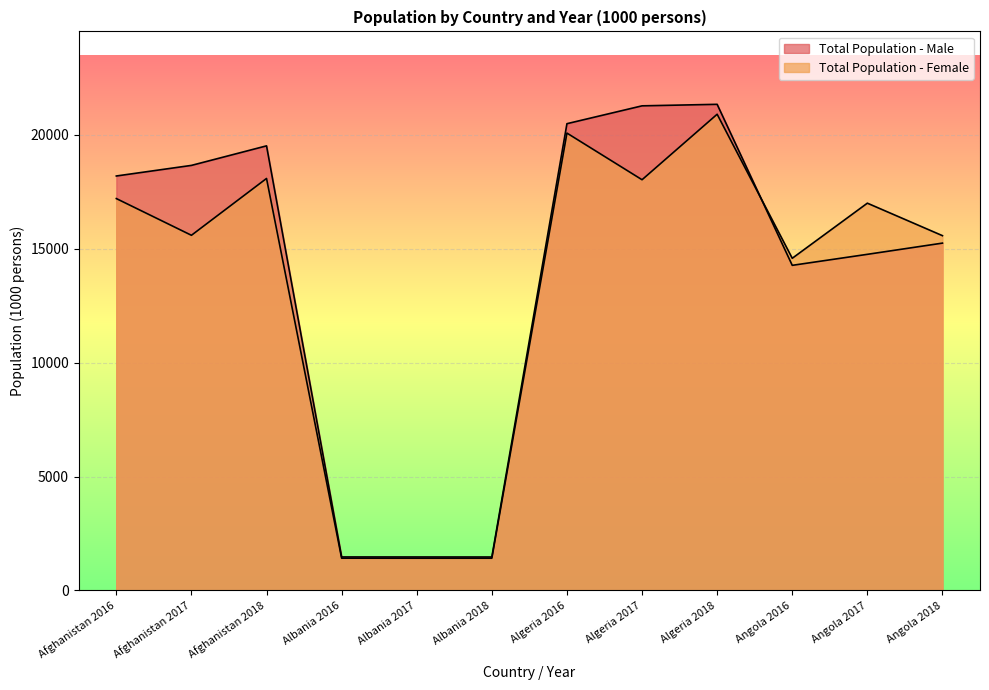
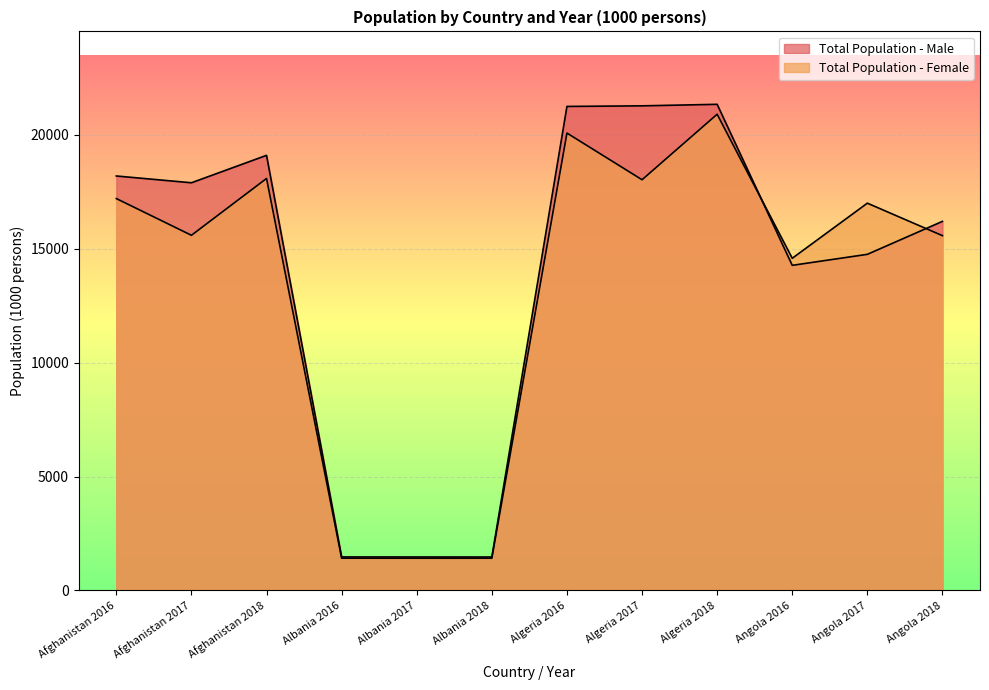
Total Population - Male, Afghanistan 2017: 18700 -> 17900
Total Population - Male, Afghanistan 2018: 19500 -> 19100
Total Population - Male, Algeria 2016: 20500 -> 21200
Total Population - Male, Angola 2018: 15200 -> 16200
